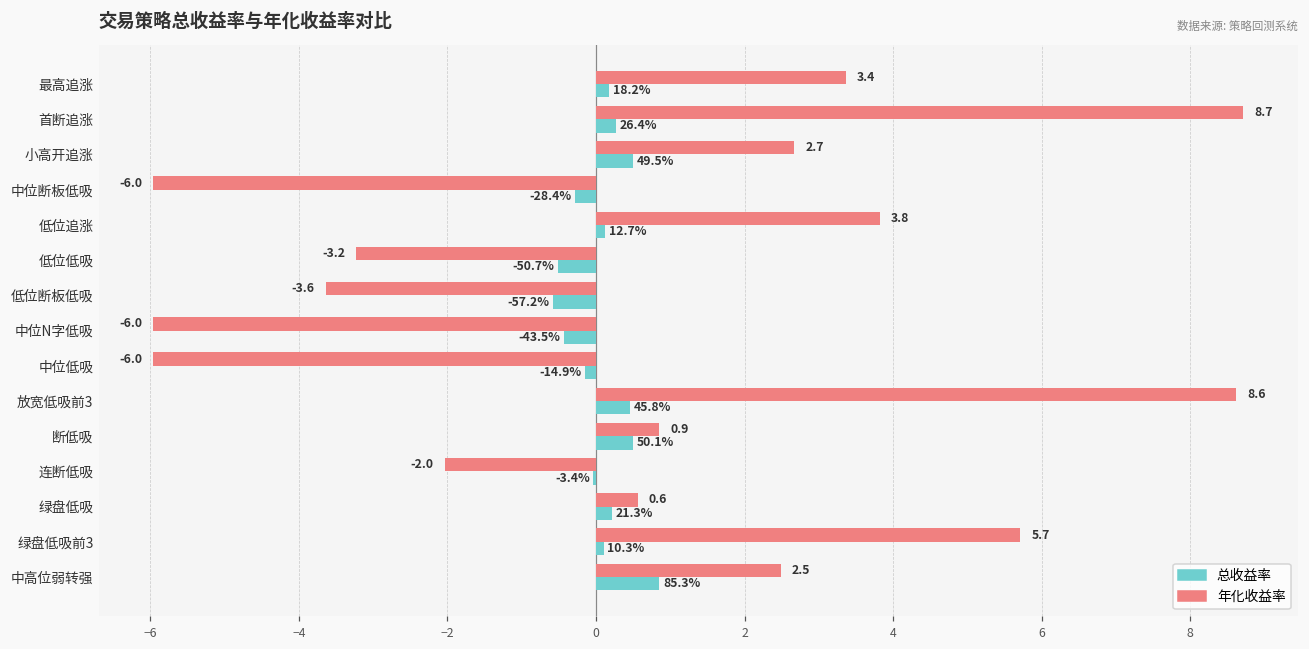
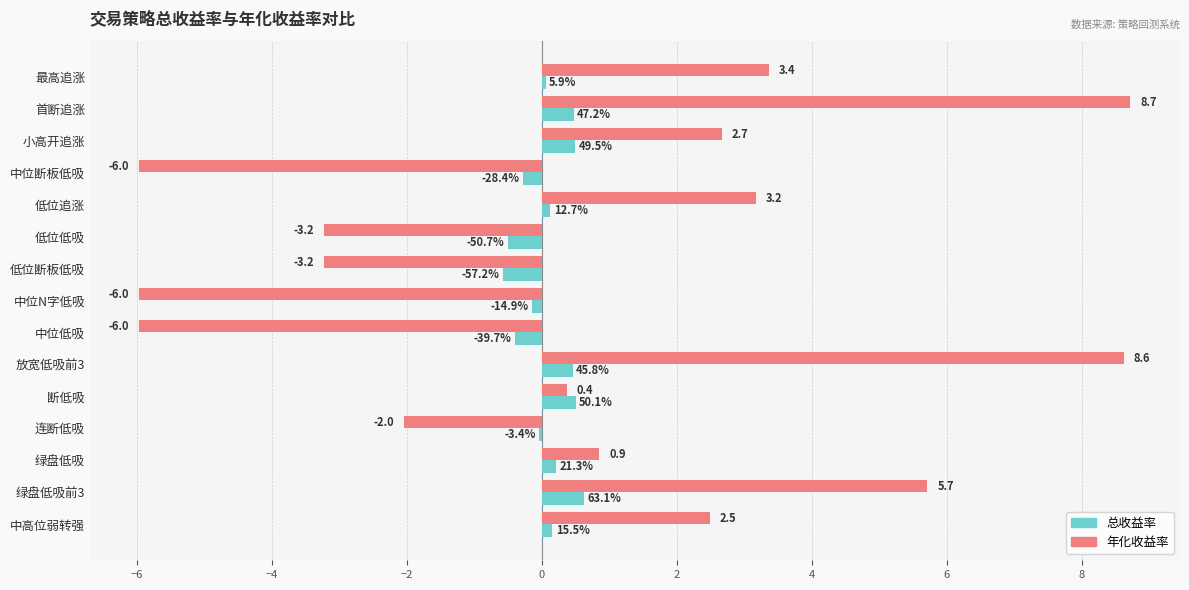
总收益率, 最高追涨: 18.2% -> 5.9%
总收益率, 首断追涨: 26.4% -> 47.2%
年化收益率, 低位追涨: 3.8 -> 3.2
年化收益率, 低位断板低吸: -3.6 -> -3.2
总收益率, 中位N字低吸: -43.5% -> -14.9%
总收益率, 中位低吸: -14.9% -> -39.7%
年化收益率, 断低吸: 0.9 -> 0.4
年化收益率, 绿盘低吸: 0.6 -> 0.9
总收益率, 绿盘低吸前3: 10.3% -> 63.1%
总收益率, 中高位弱转强: 85.3% -> 15.5%
